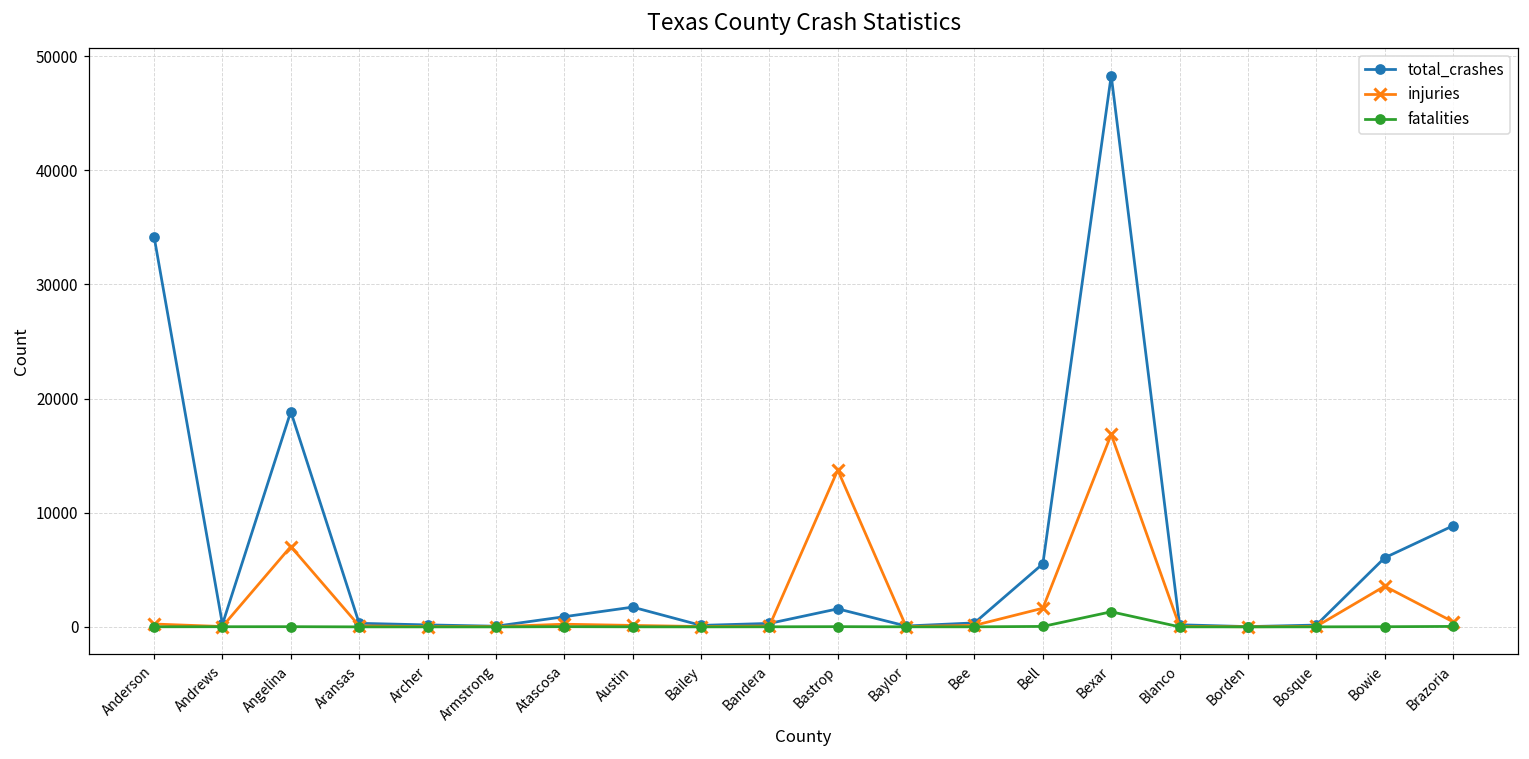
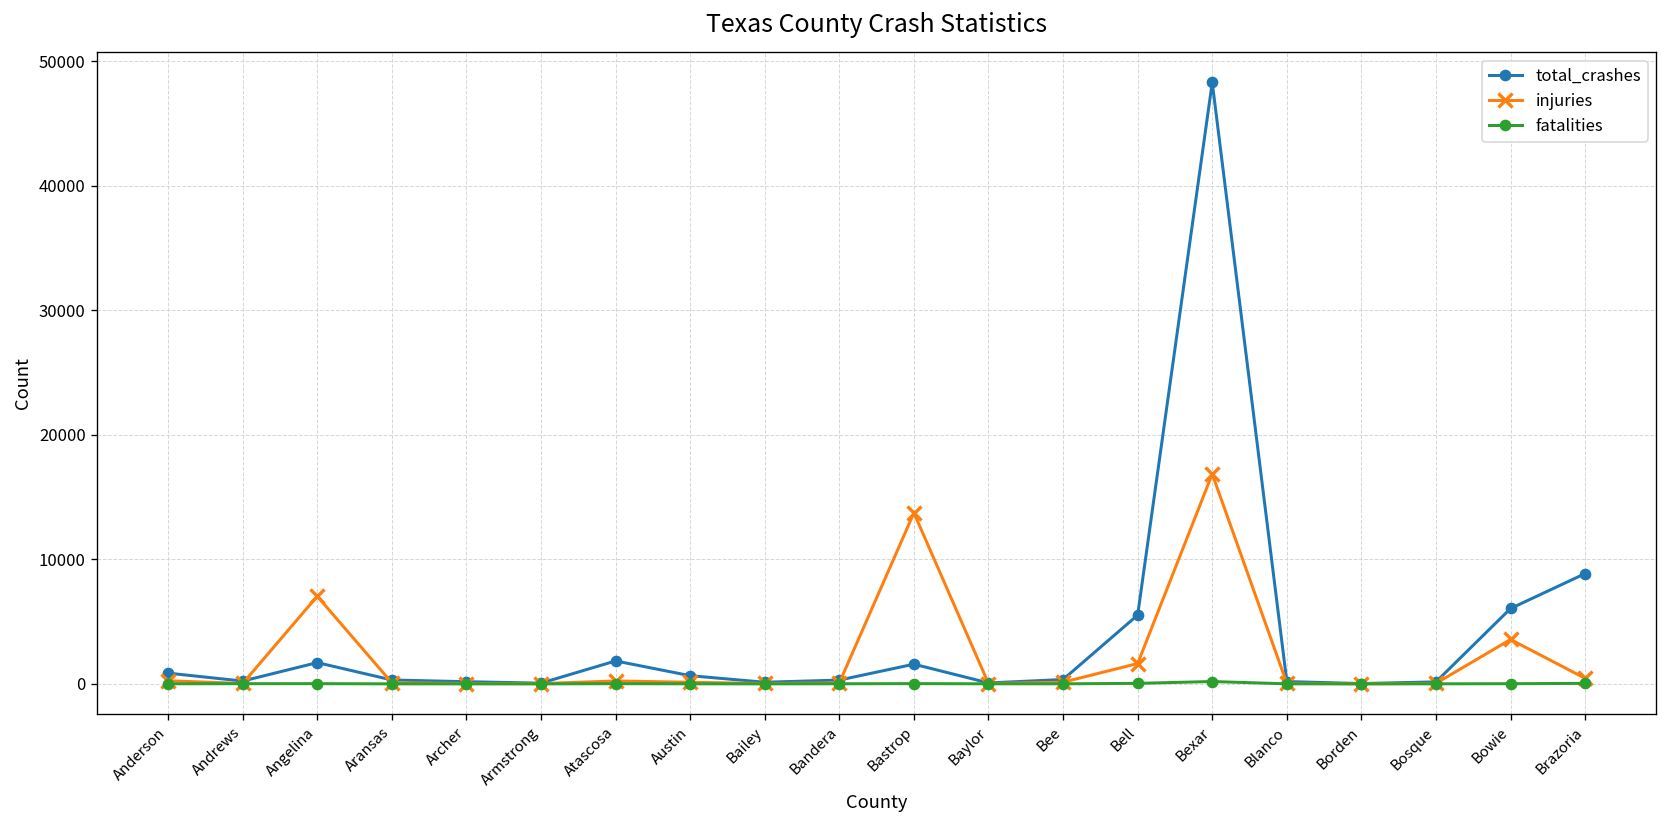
total_crashes, Anderson: 34200 -> 900
total_crashes, Angelina: 18900 -> 1700
total_crashes, Atascosa: 900 -> 1800
total_crashes, Austin: 1700 -> 700
fatalities, Bexar: 1300 -> 200
